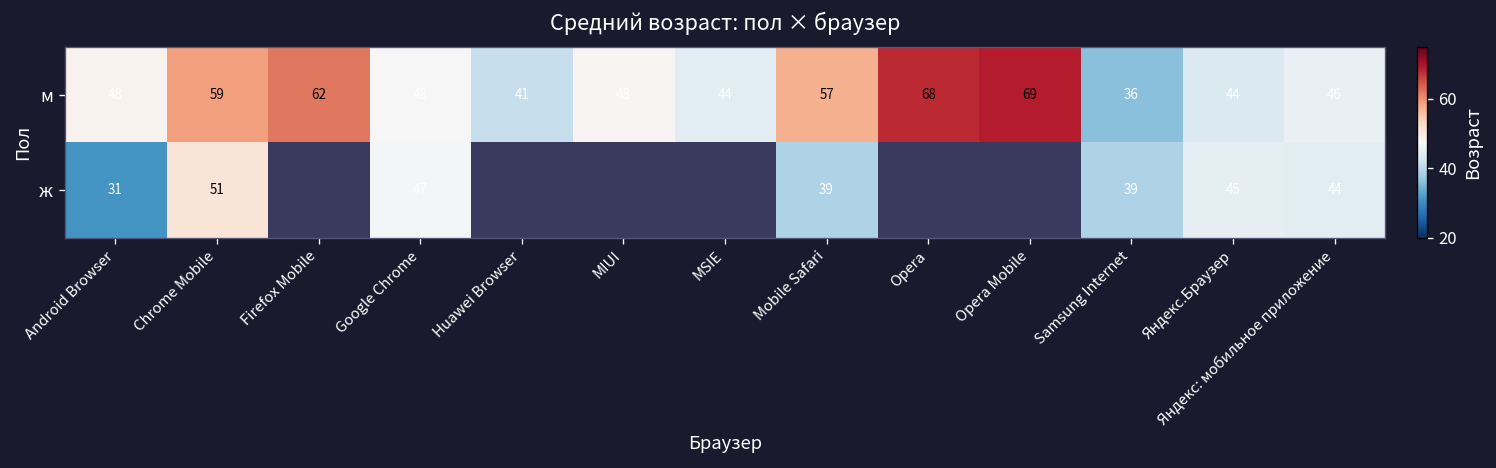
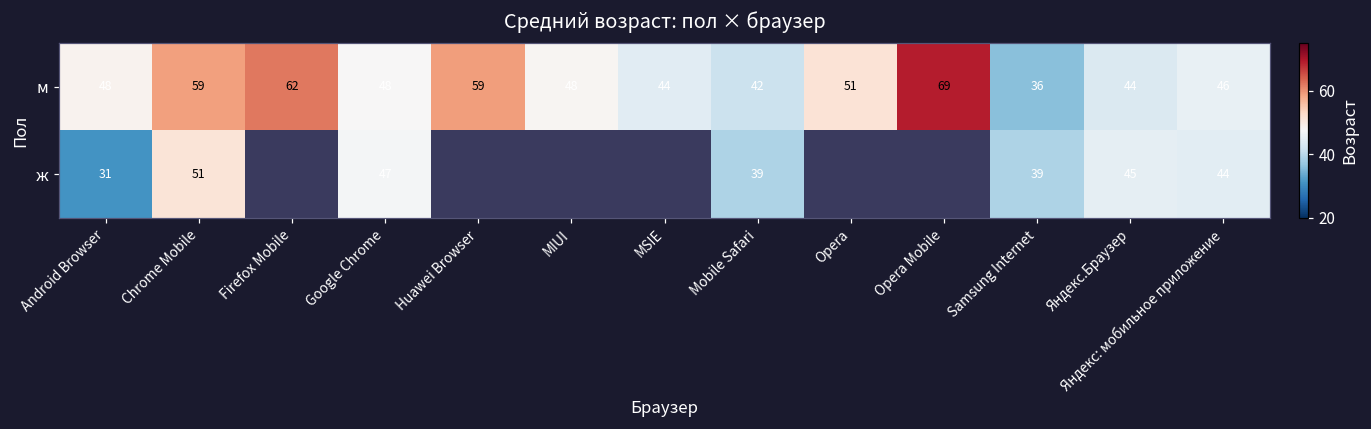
м, Huawei Browser: 41 -> 59
м, Mobile Safari: 57 -> 42
м, Opera: 68 -> 51
